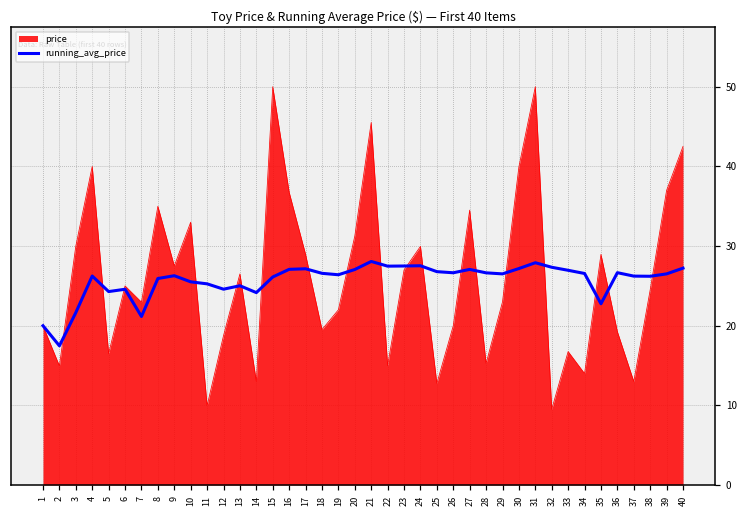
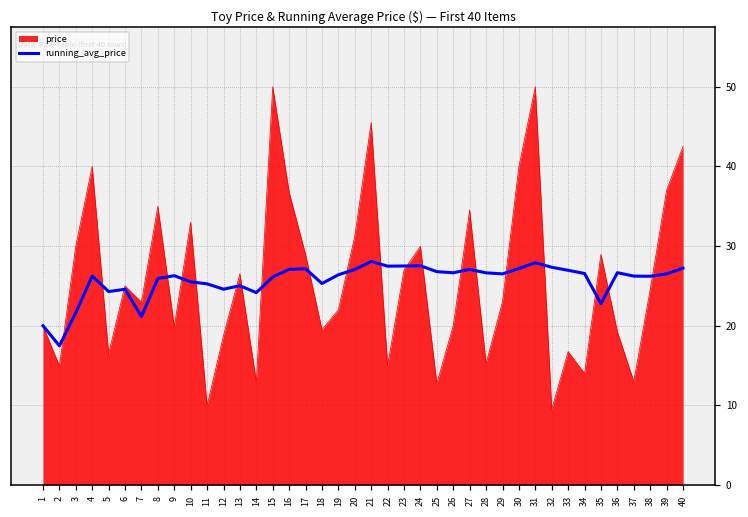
price, 9: 28 -> 20
running_avg_price, 18: 27 -> 25
